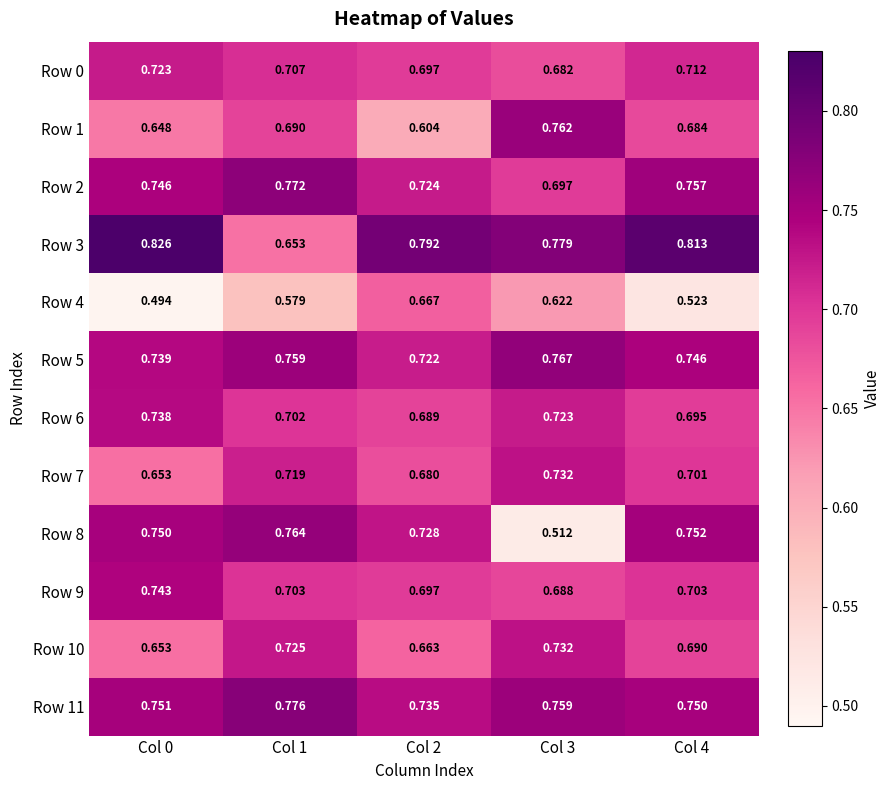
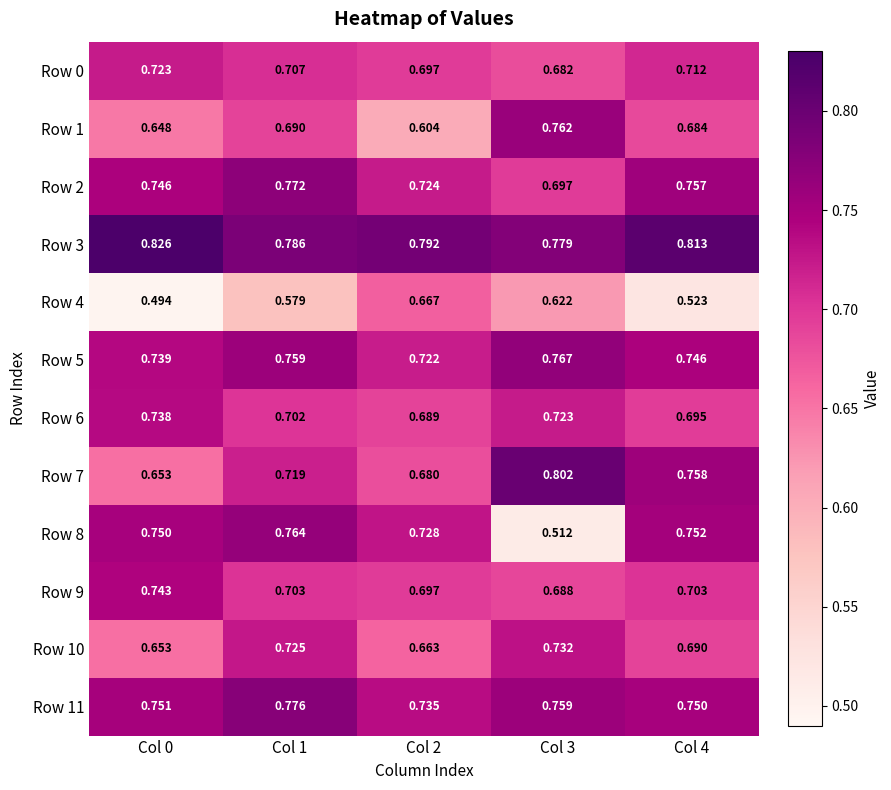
Row 3, Col 1: 0.653 -> 0.786
Row 7, Col 3: 0.732 -> 0.802
Row 7, Col 4: 0.701 -> 0.758
